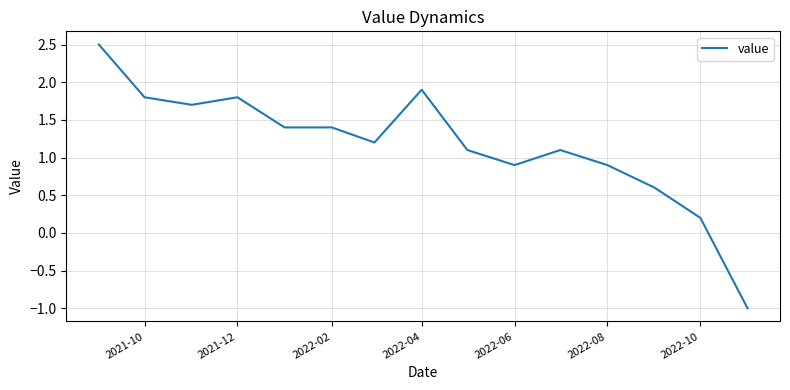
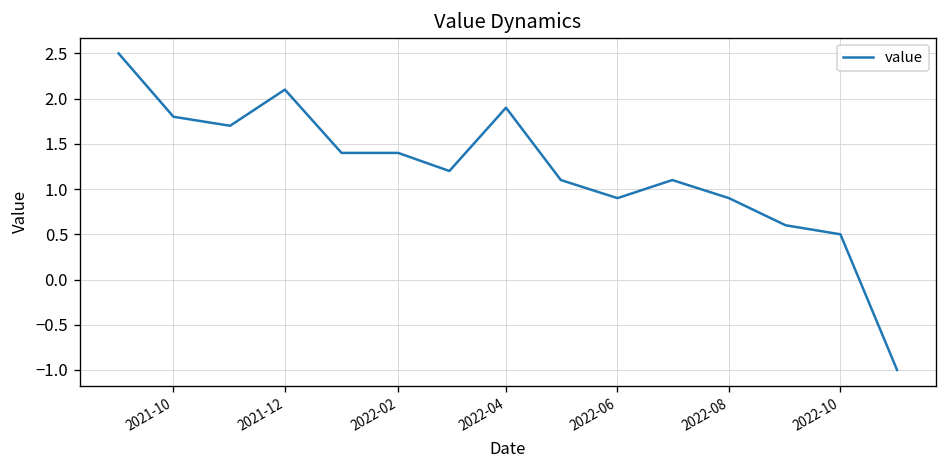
2021-12: 1.8 -> 2.1
2022-10: 0.2 -> 0.5
